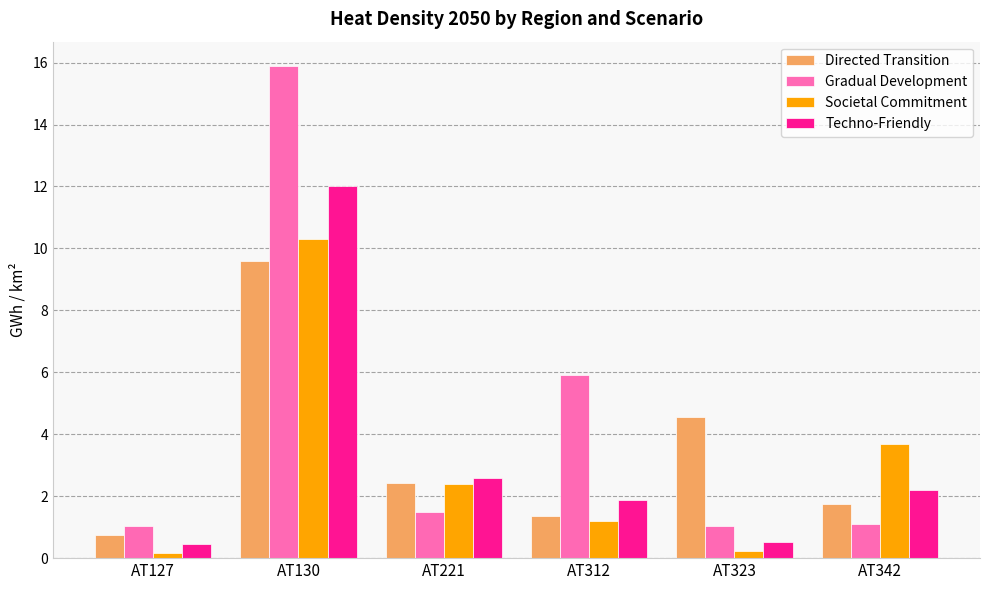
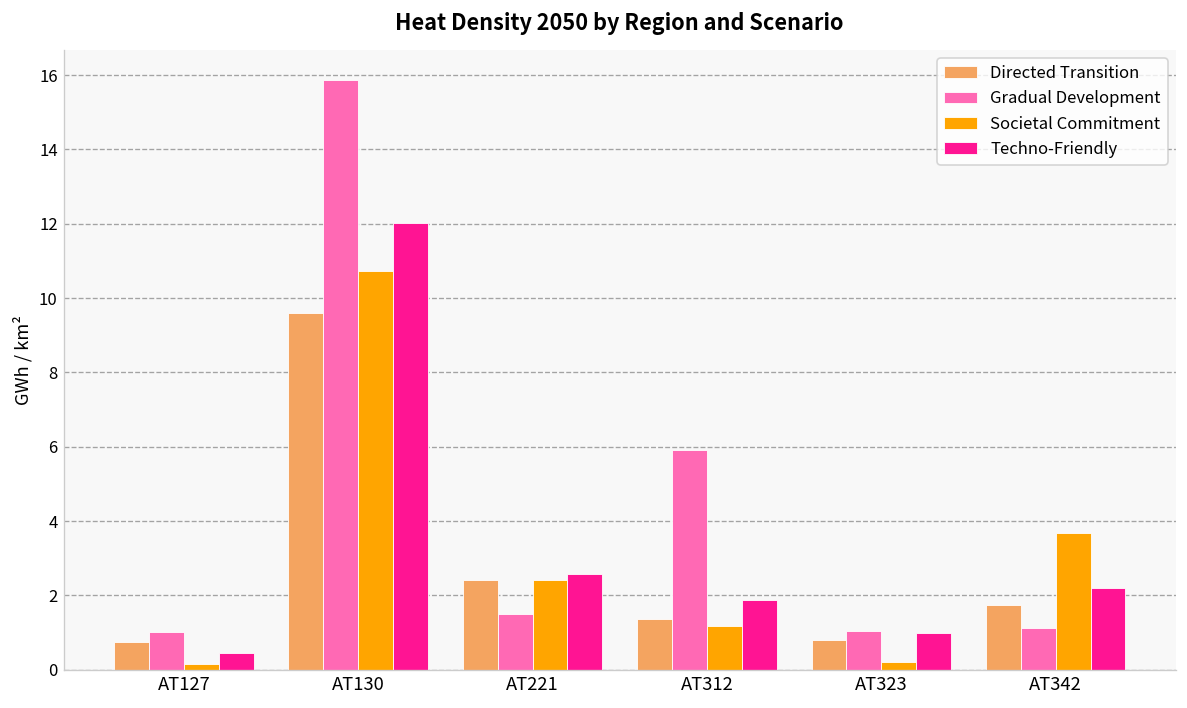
Societal Commitment, AT130: 10.3 -> 10.7
Directed Transition, AT323: 4.6 -> 0.8
Techno-Friendly, AT323: 0.5 -> 1.0
